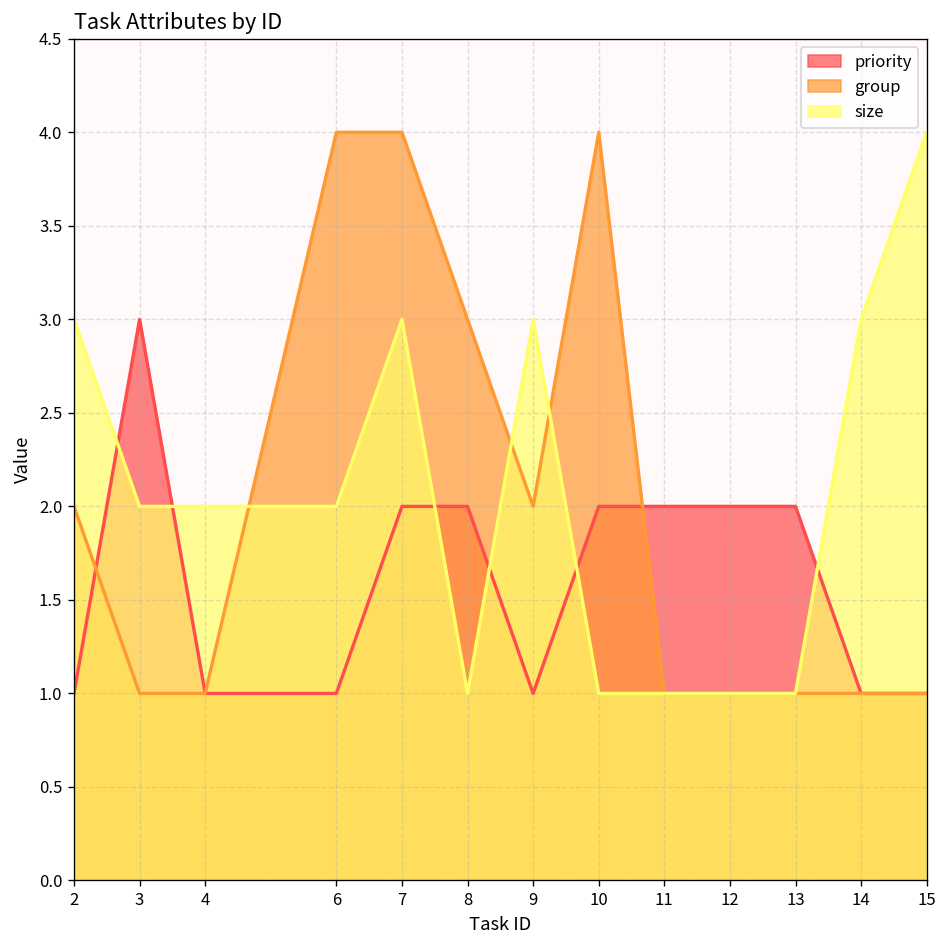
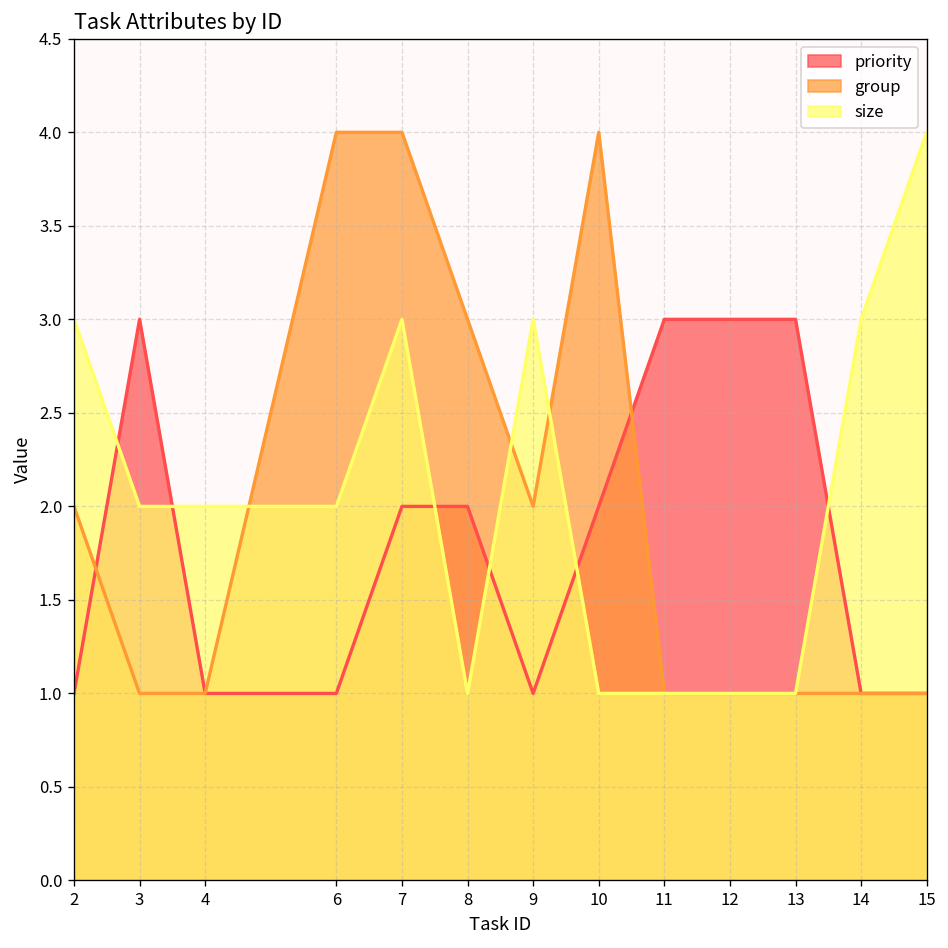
priority, 11: 2 -> 3
priority, 12: 2 -> 3
priority, 13: 2 -> 3
